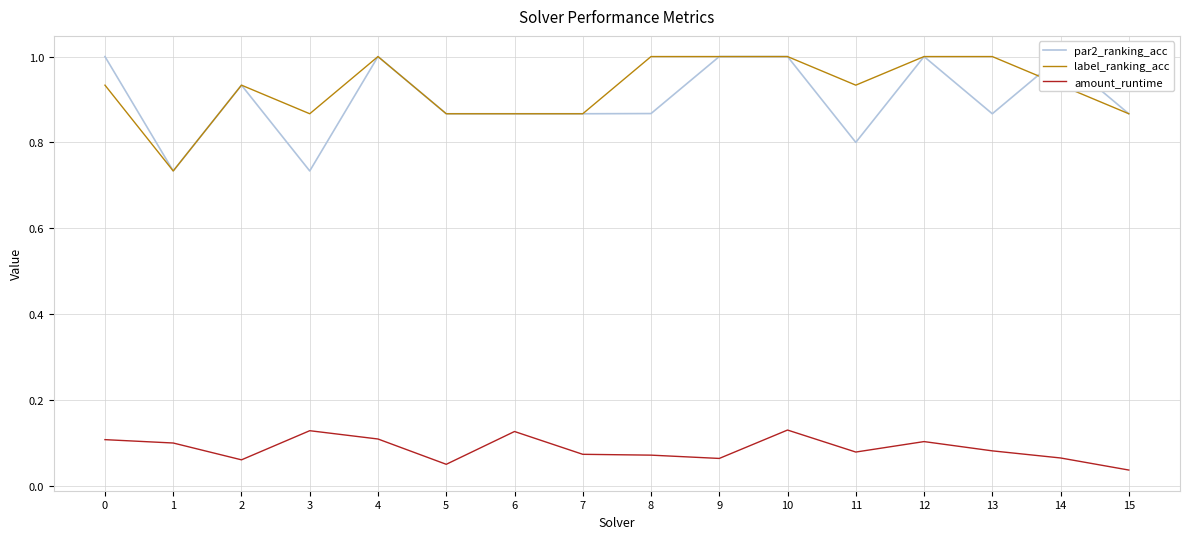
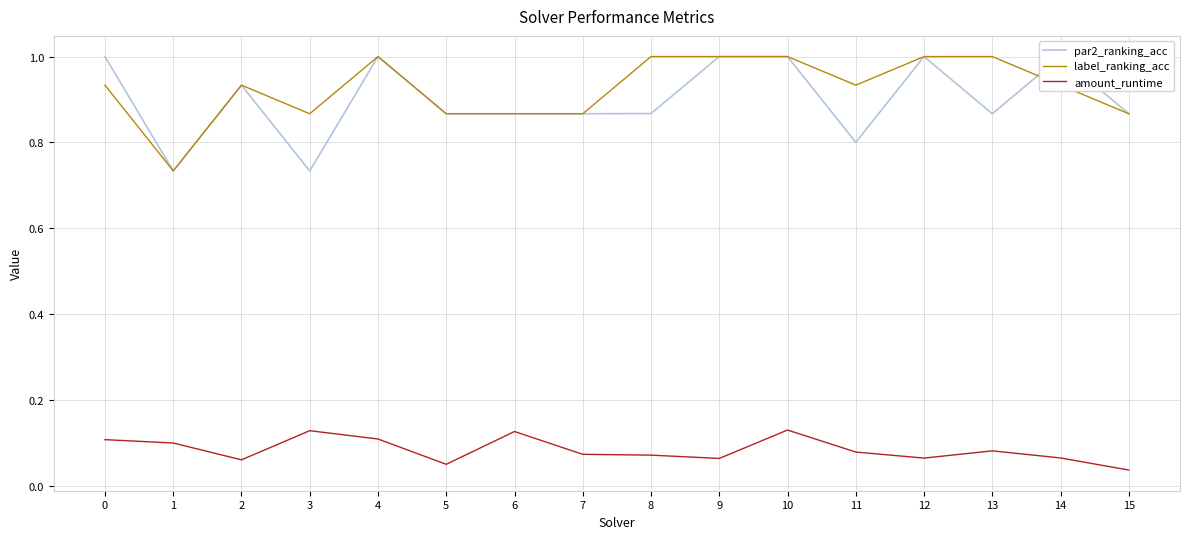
amount_runtime, 12: 0.10 -> 0.06
